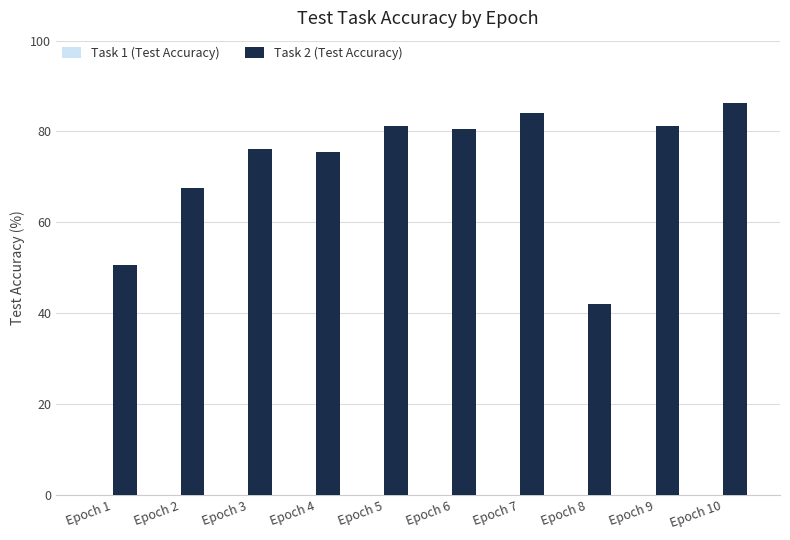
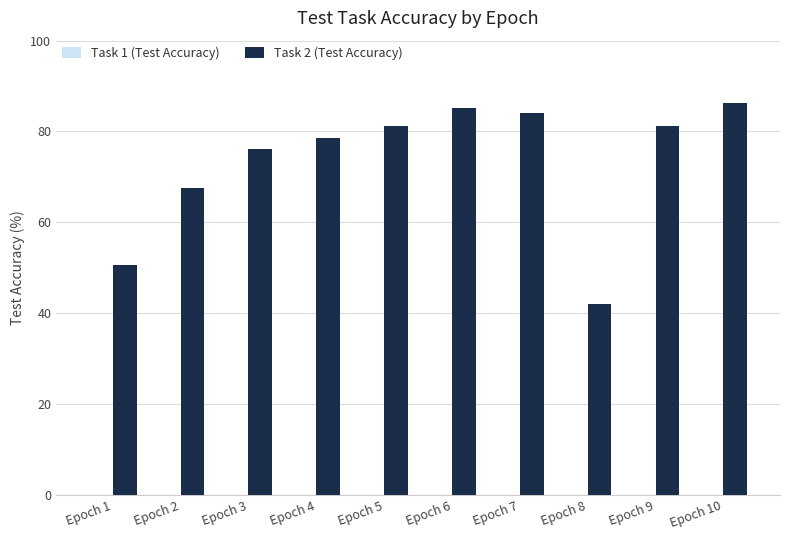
Task 2 (Test Accuracy), Epoch 4: 75 -> 79
Task 2 (Test Accuracy), Epoch 6: 80 -> 85
